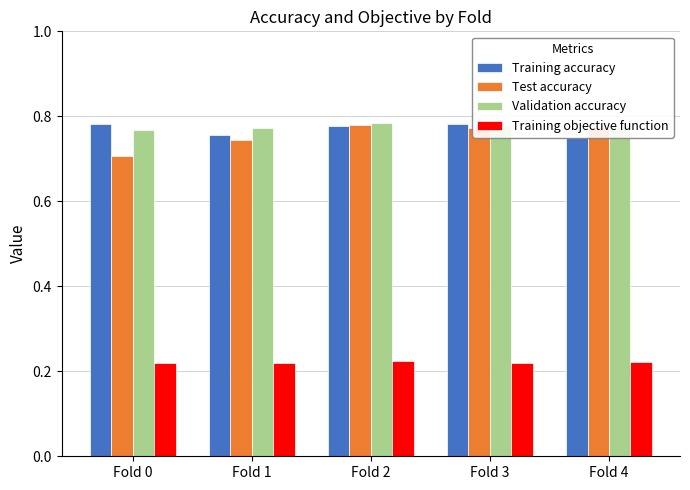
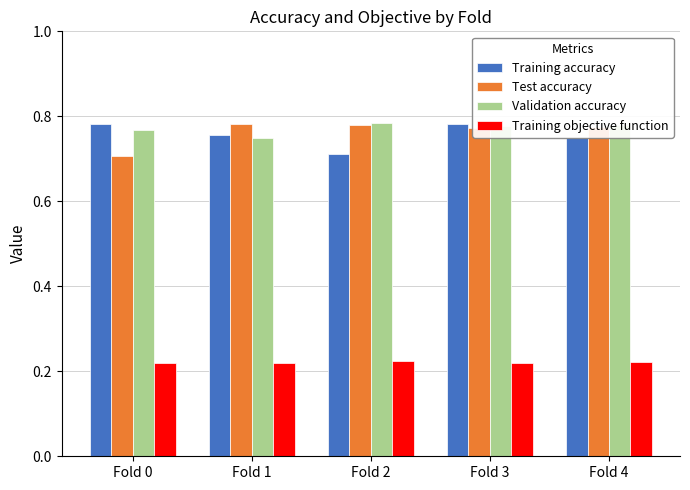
Test accuracy, Fold 1: 0.74 -> 0.78
Validation accuracy, Fold 1: 0.77 -> 0.75
Training accuracy, Fold 2: 0.78 -> 0.71
